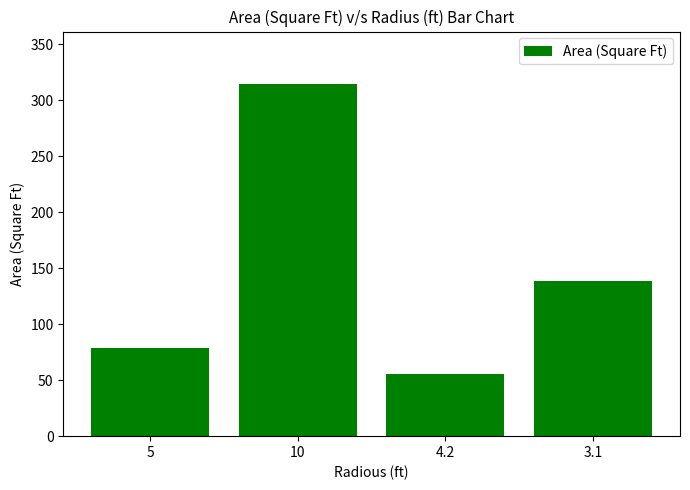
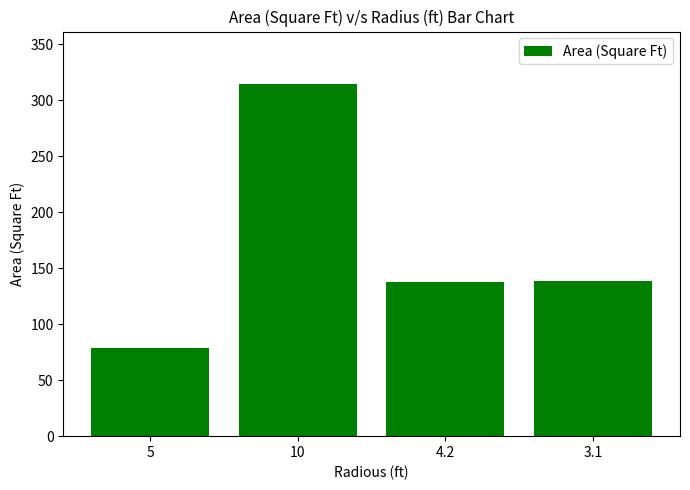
4.2: 55 -> 137
